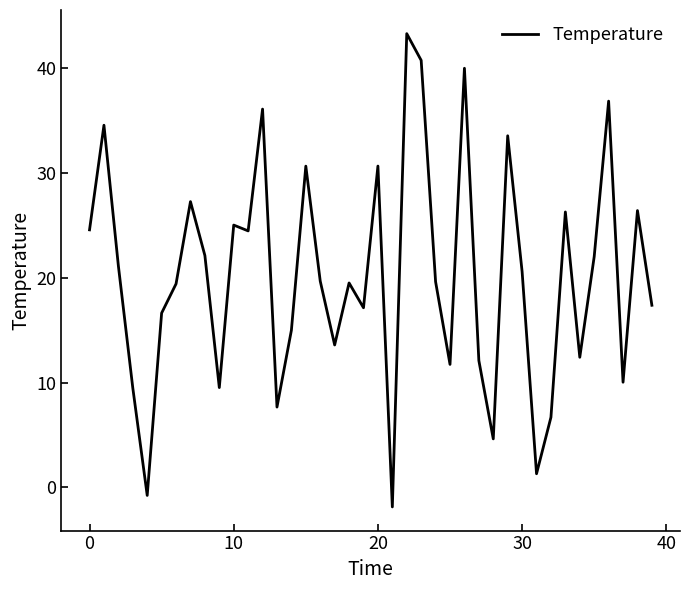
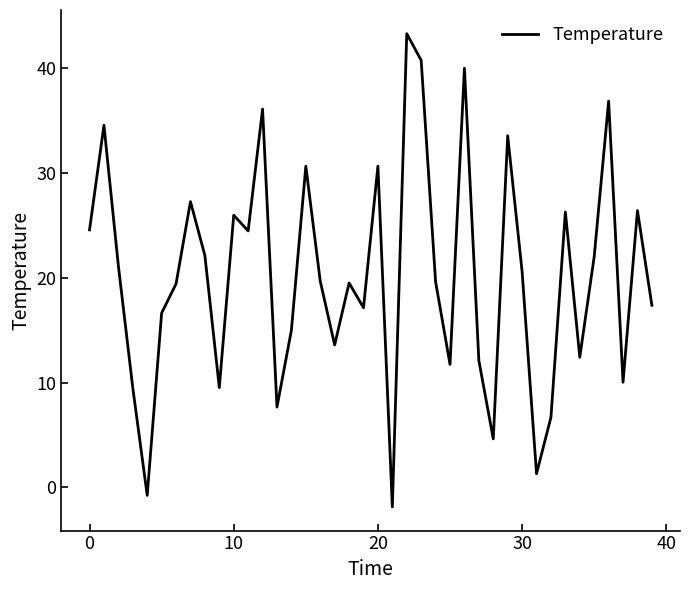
10: 25.0 -> 25.9
